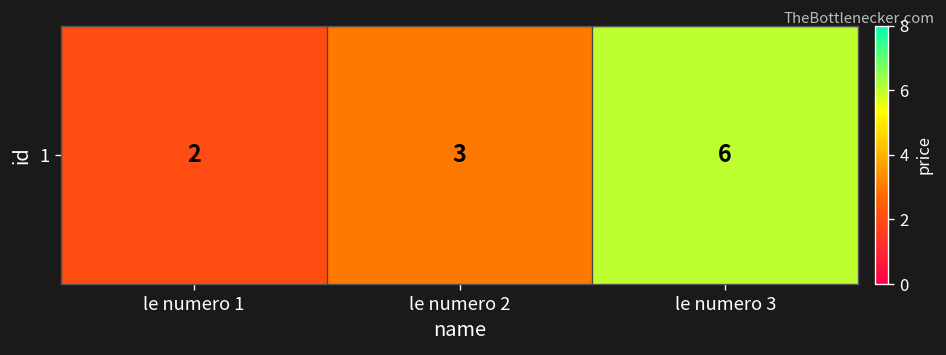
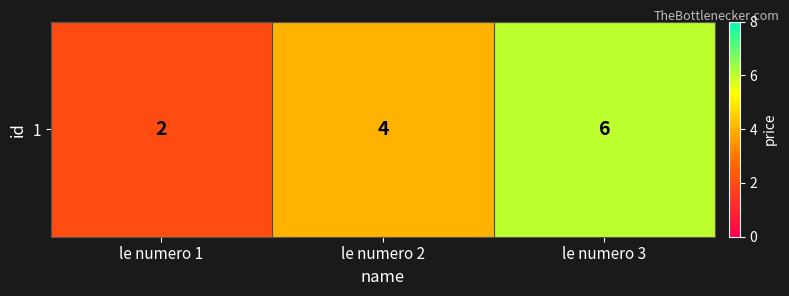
1, le numero 2: 3 -> 4
